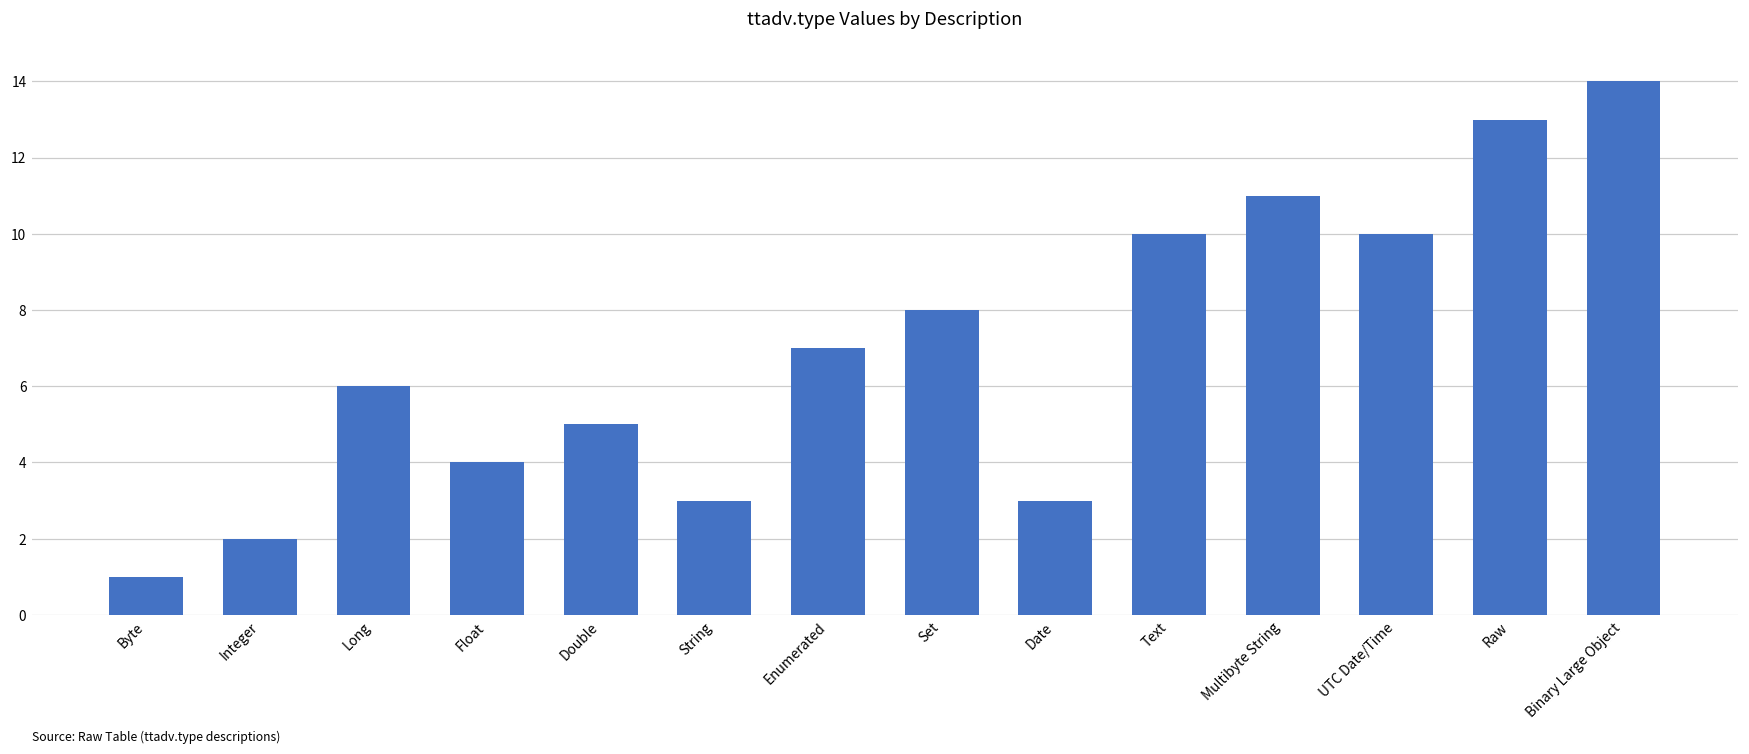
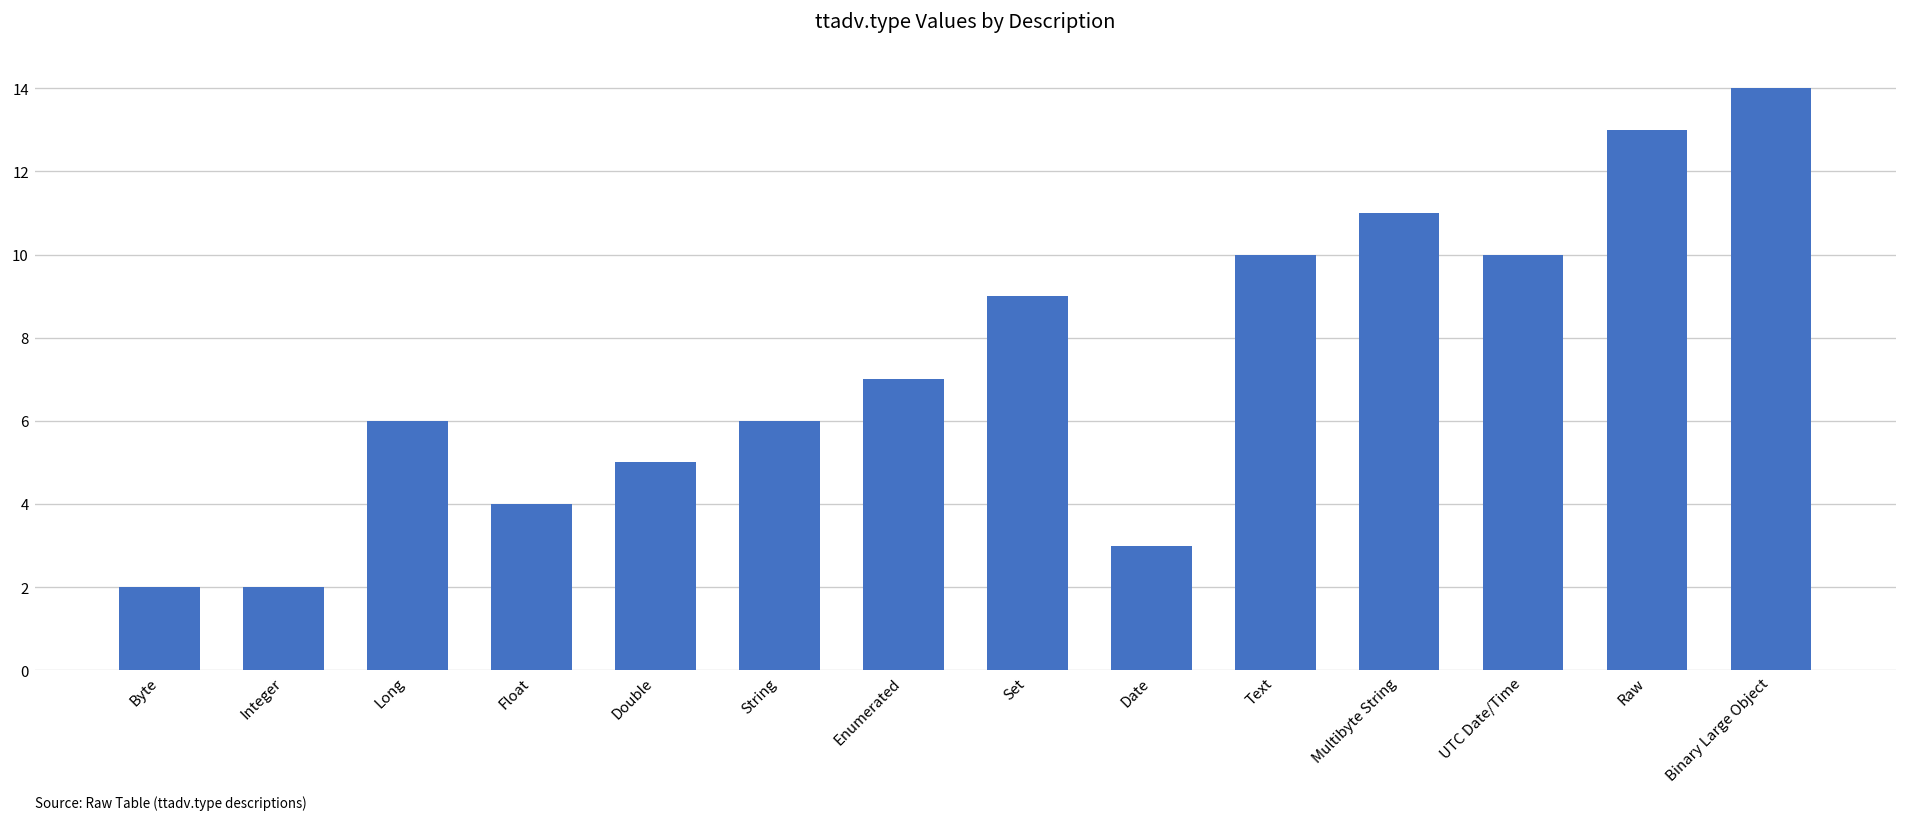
Byte: 1 -> 2
String: 3 -> 6
Set: 8 -> 9
